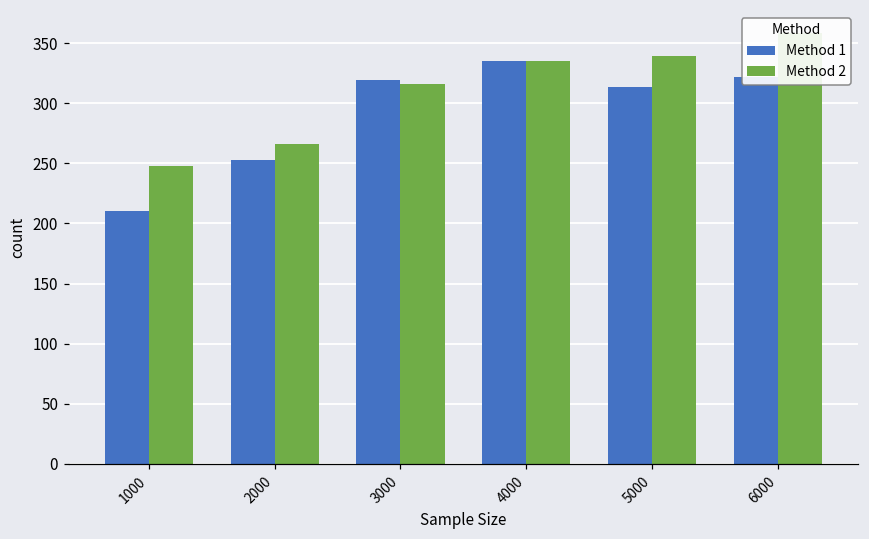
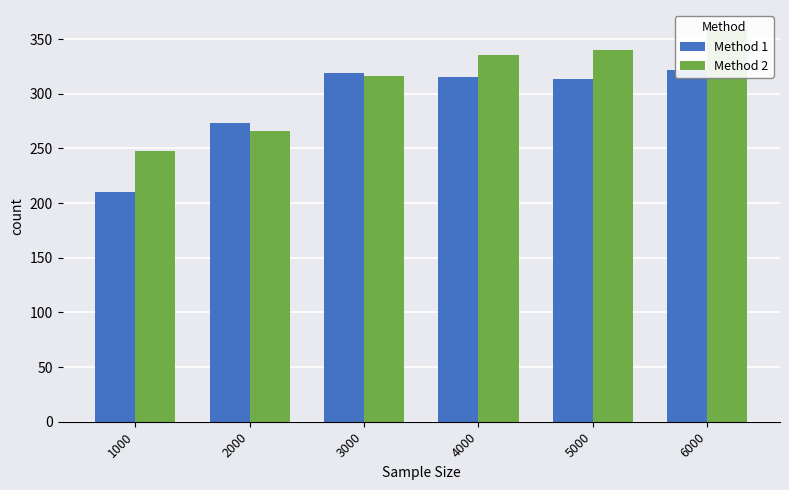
Method 1, 2000: 253 -> 273
Method 1, 4000: 335 -> 315
